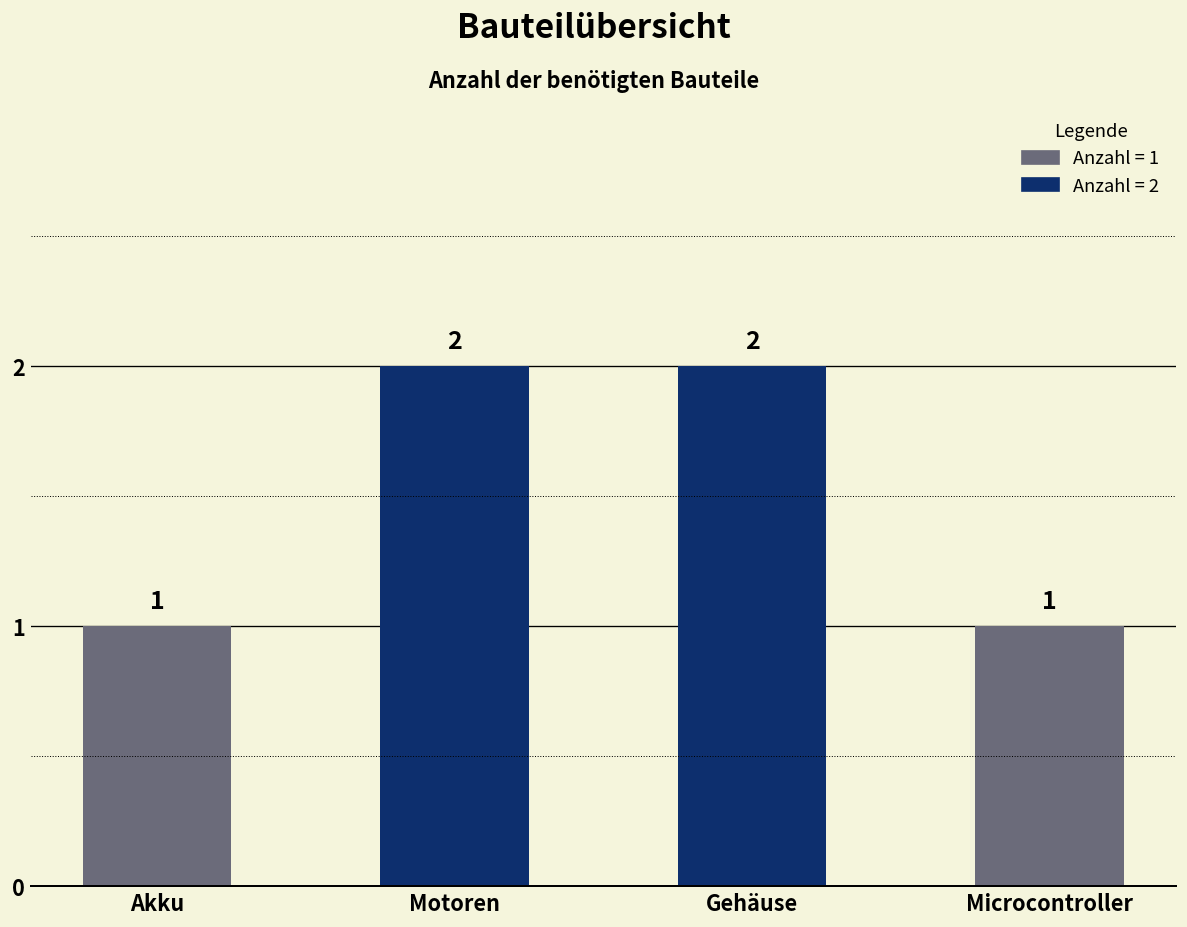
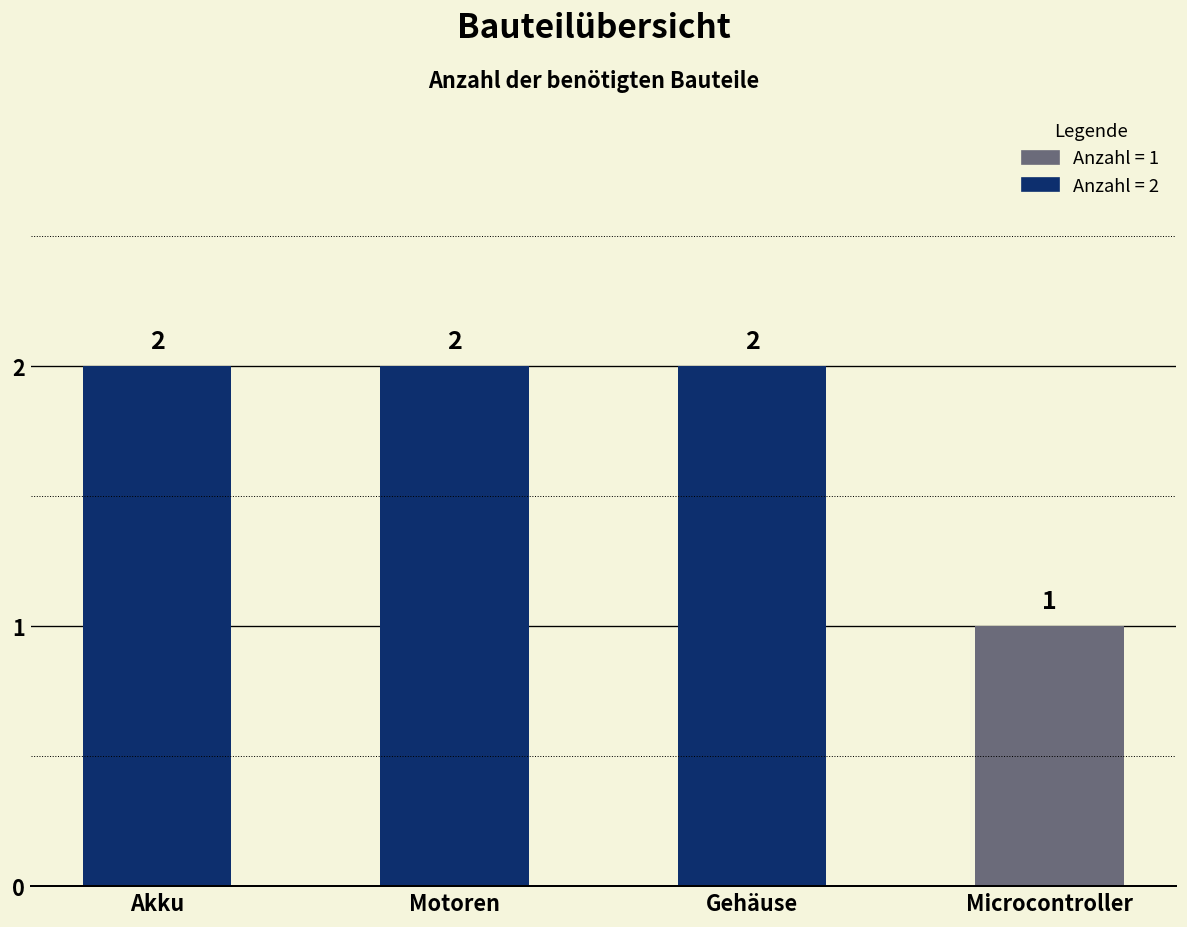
Akku: 1 -> 2
